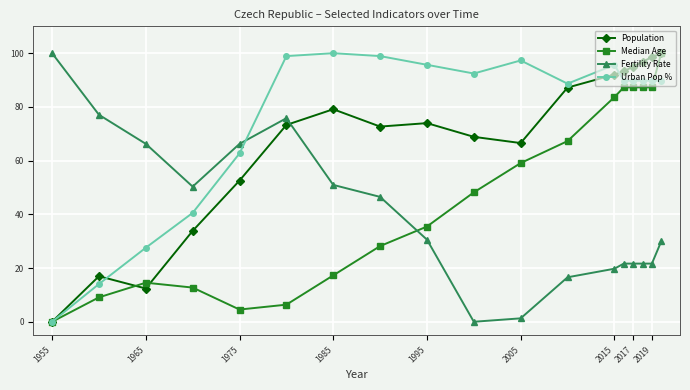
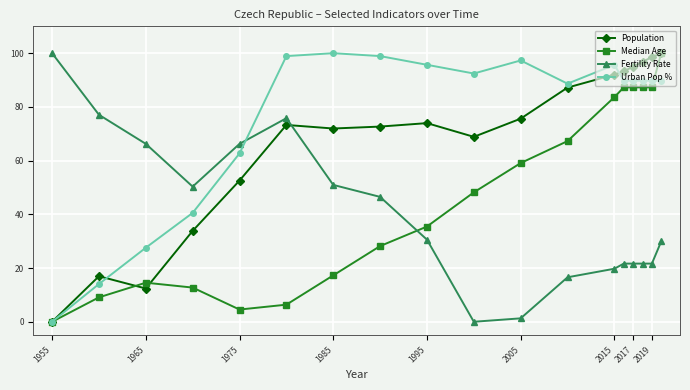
Population, 1985: 79 -> 72
Population, 2005: 67 -> 76
